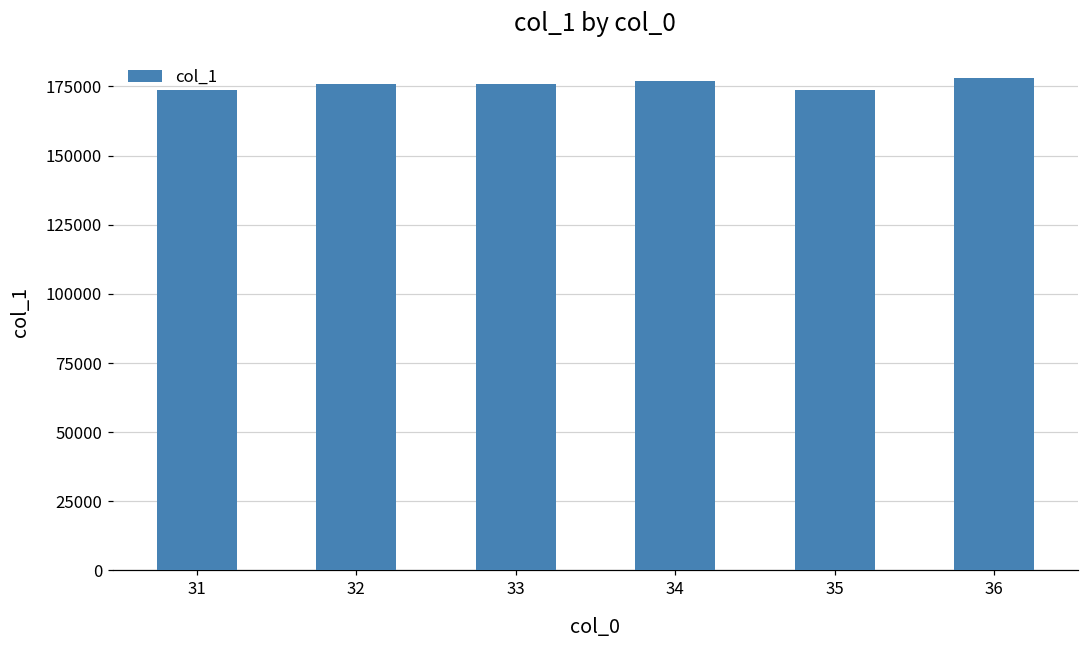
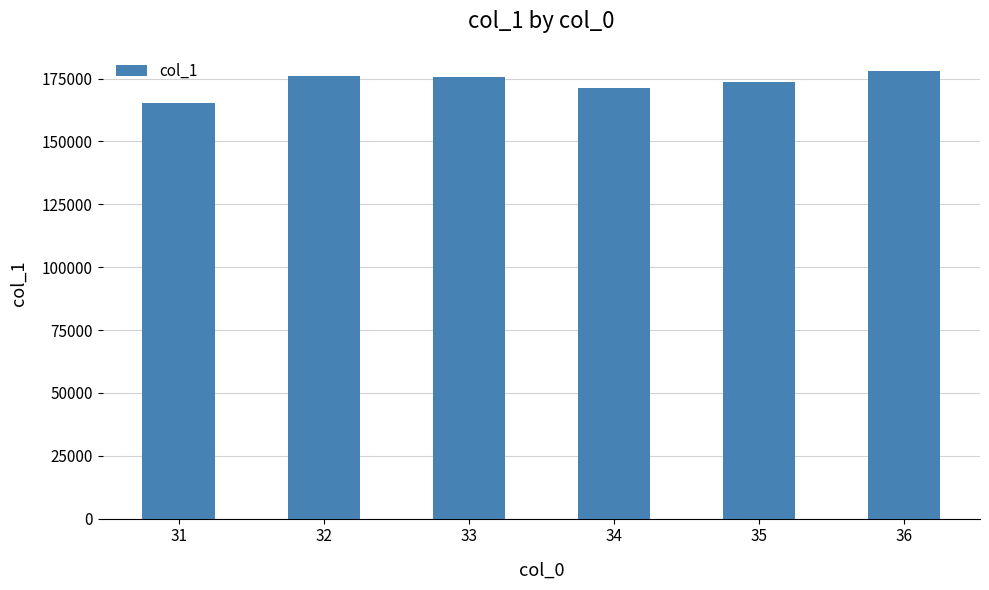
31: 174000 -> 165000
34: 177000 -> 171000
